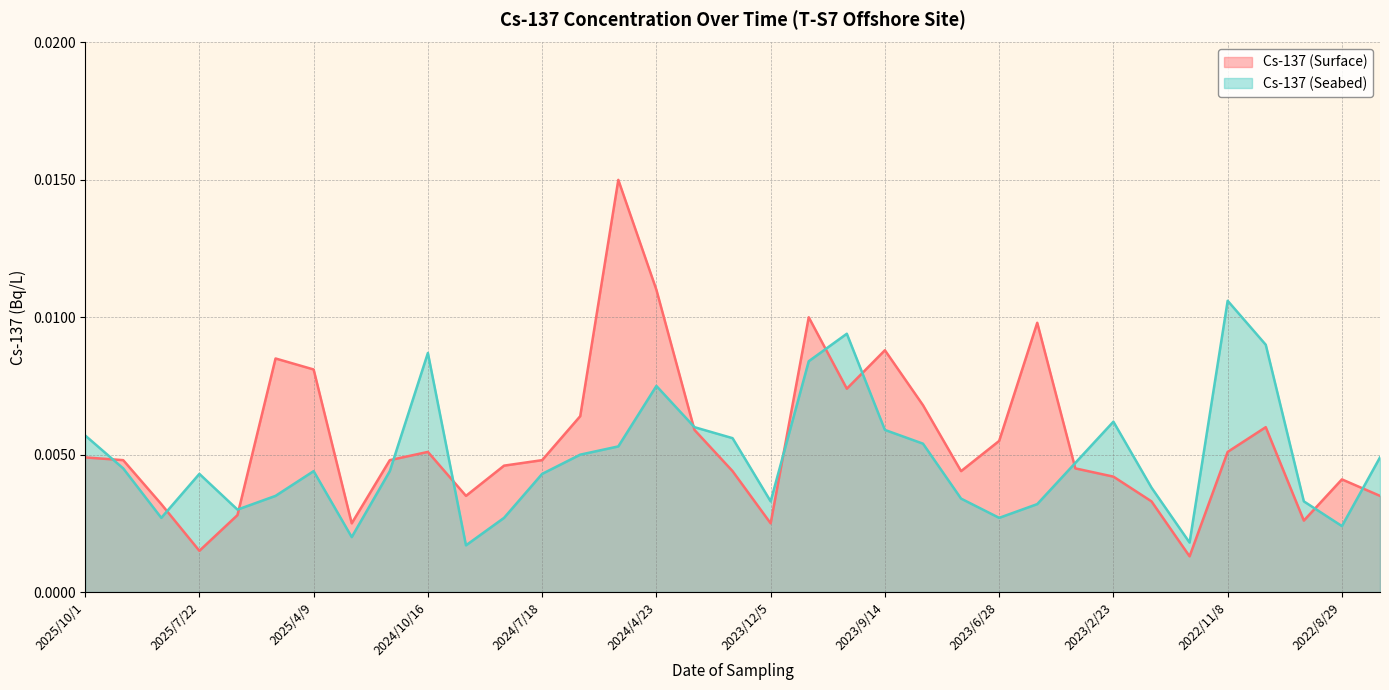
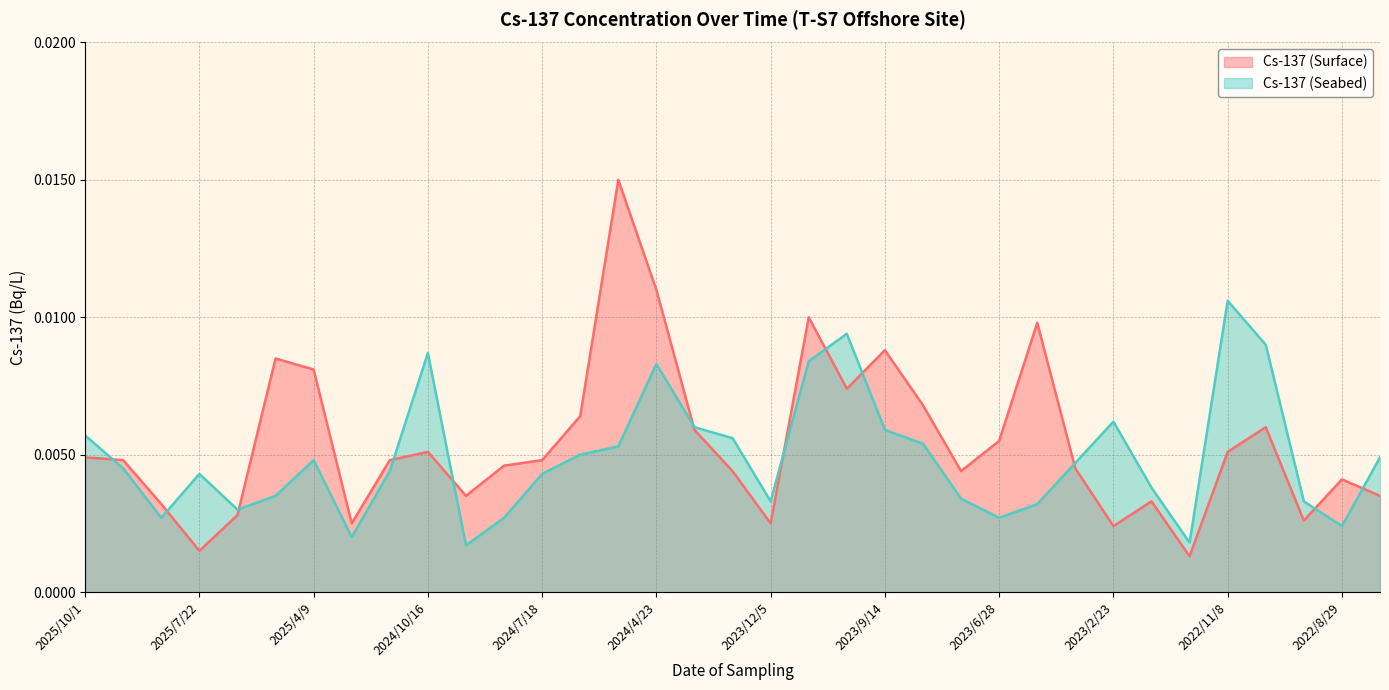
Cs-137 (Seabed), 2025/4/9: 0.0044 -> 0.0048
Cs-137 (Seabed), 2024/4/23: 0.0075 -> 0.0083
Cs-137 (Surface), 2023/2/23: 0.0042 -> 0.0024
